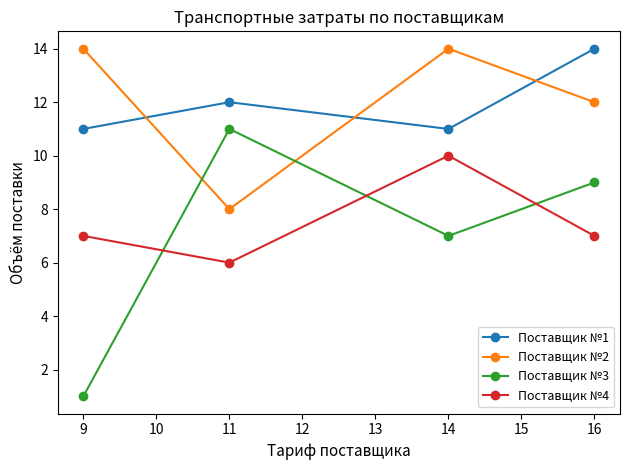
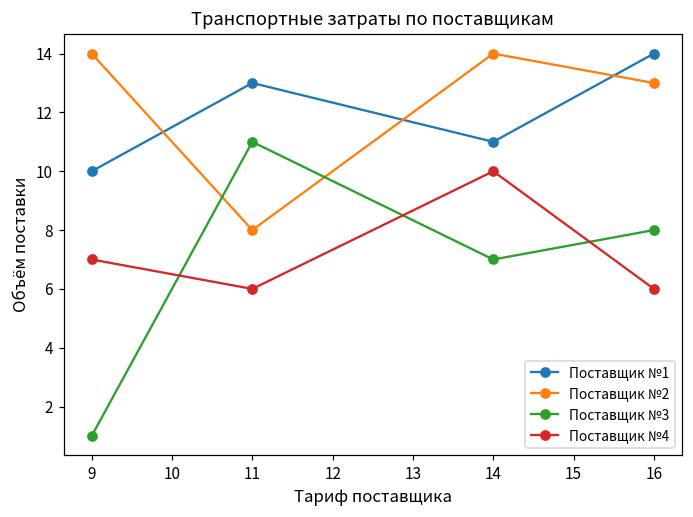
Поставщик №1, 9: 11 -> 10
Поставщик №1, 11: 12 -> 13
Поставщик №2, 16: 12 -> 13
Поставщик №3, 16: 9 -> 8
Поставщик №4, 16: 7 -> 6
